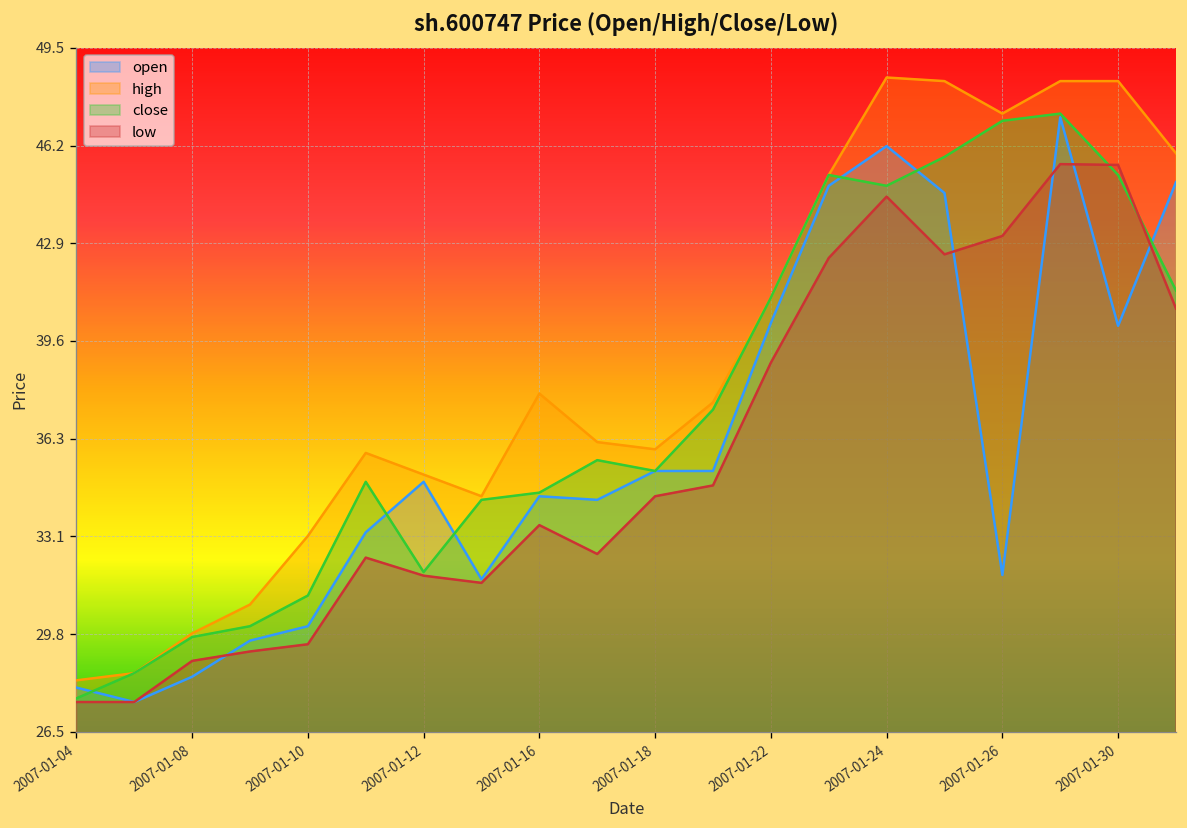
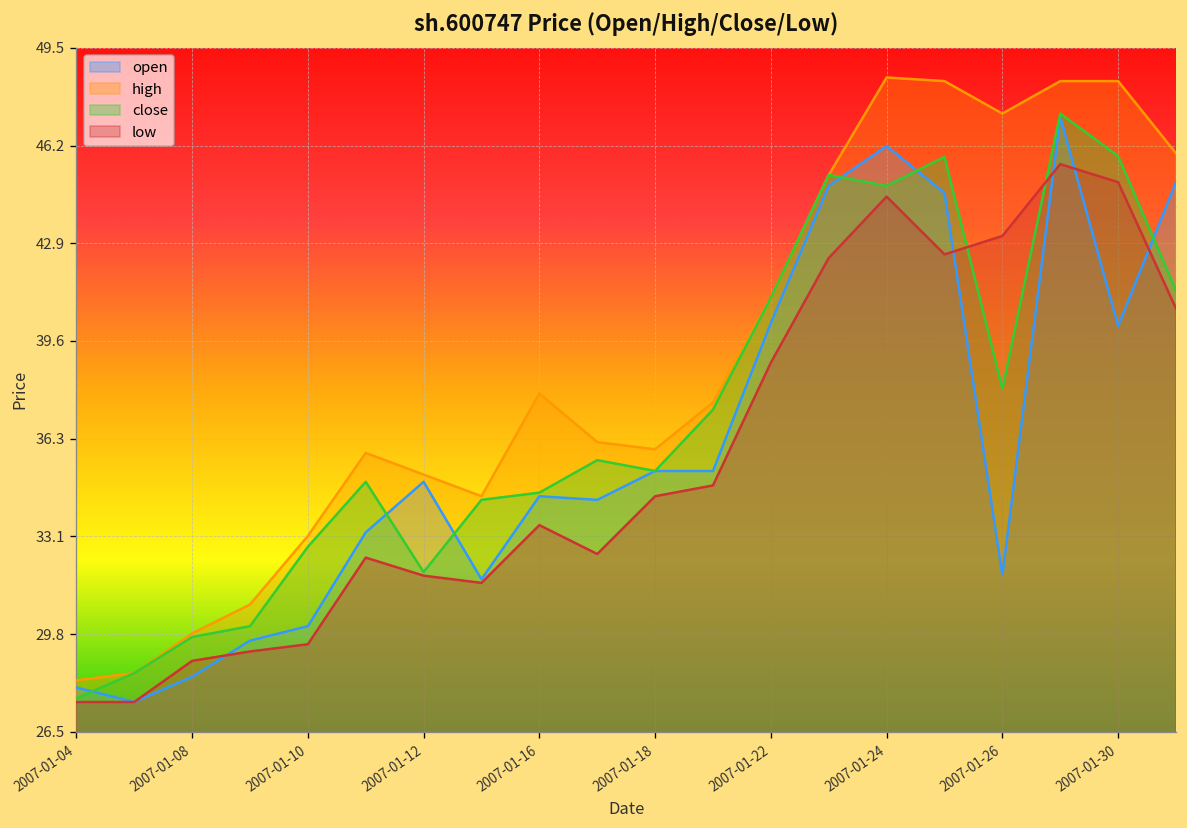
close, 2007-01-10: 31.1 -> 32.7
close, 2007-01-26: 47.0 -> 38.0
close, 2007-01-30: 45.2 -> 45.9
low, 2007-01-30: 45.6 -> 45.0
